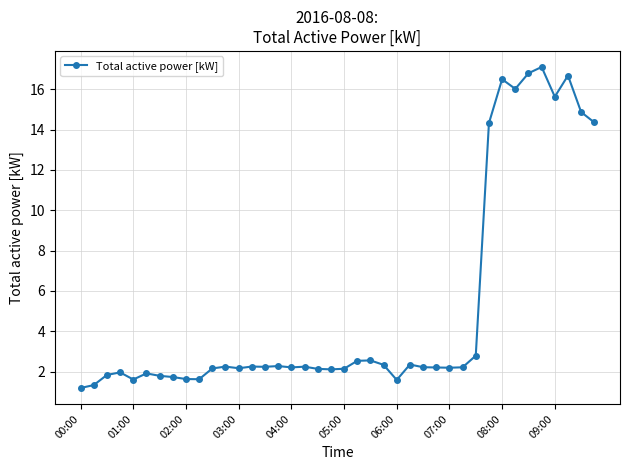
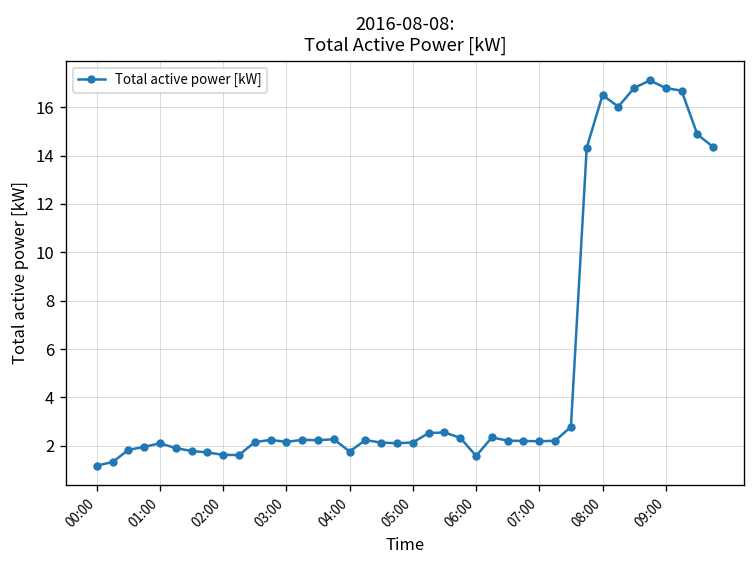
01:00: 1.6 -> 2.1
04:00: 2.2 -> 1.8
09:00: 15.6 -> 16.8
